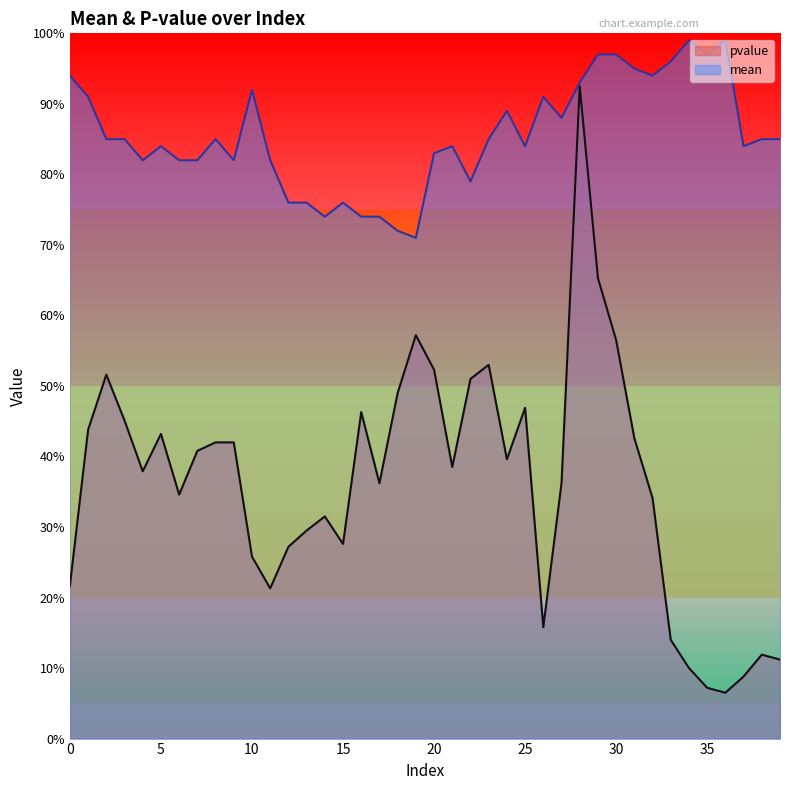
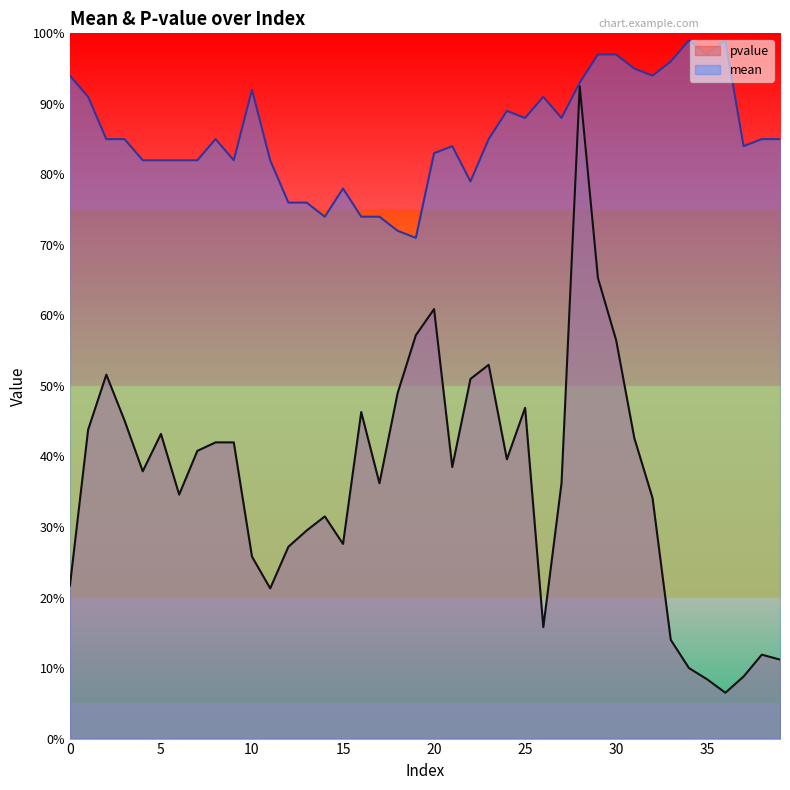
mean, 5: 84% -> 82%
mean, 15: 76% -> 78%
pvalue, 20: 52% -> 61%
mean, 25: 84% -> 88%
pvalue, 35: 7% -> 8%
